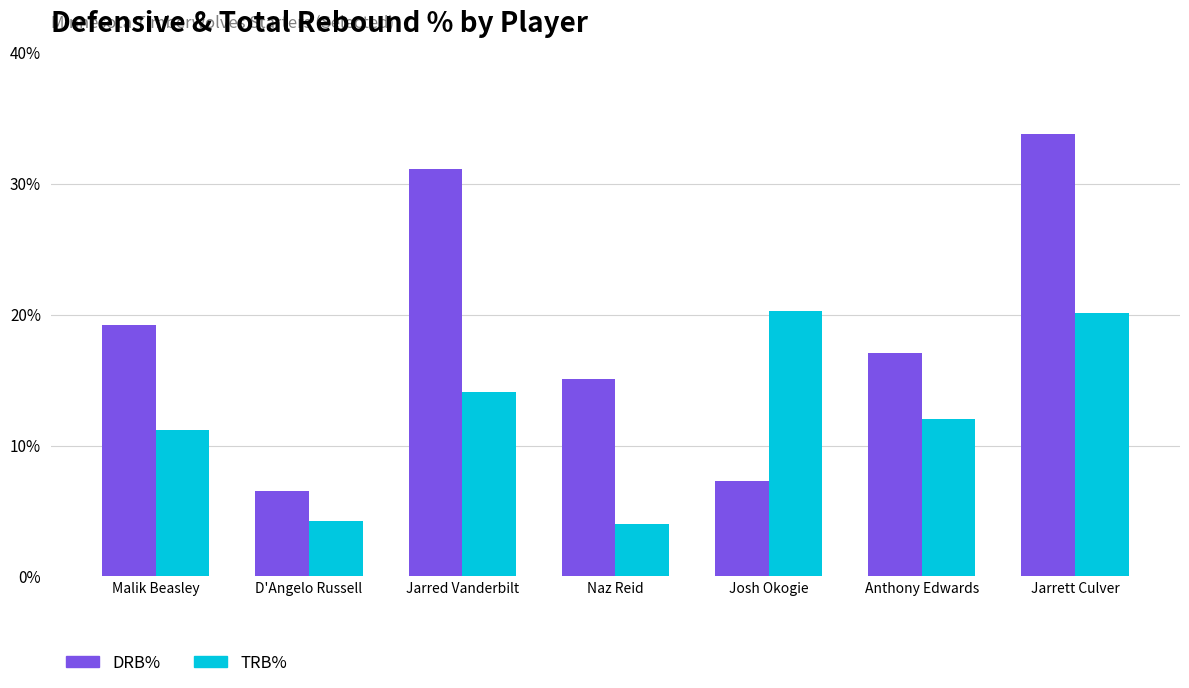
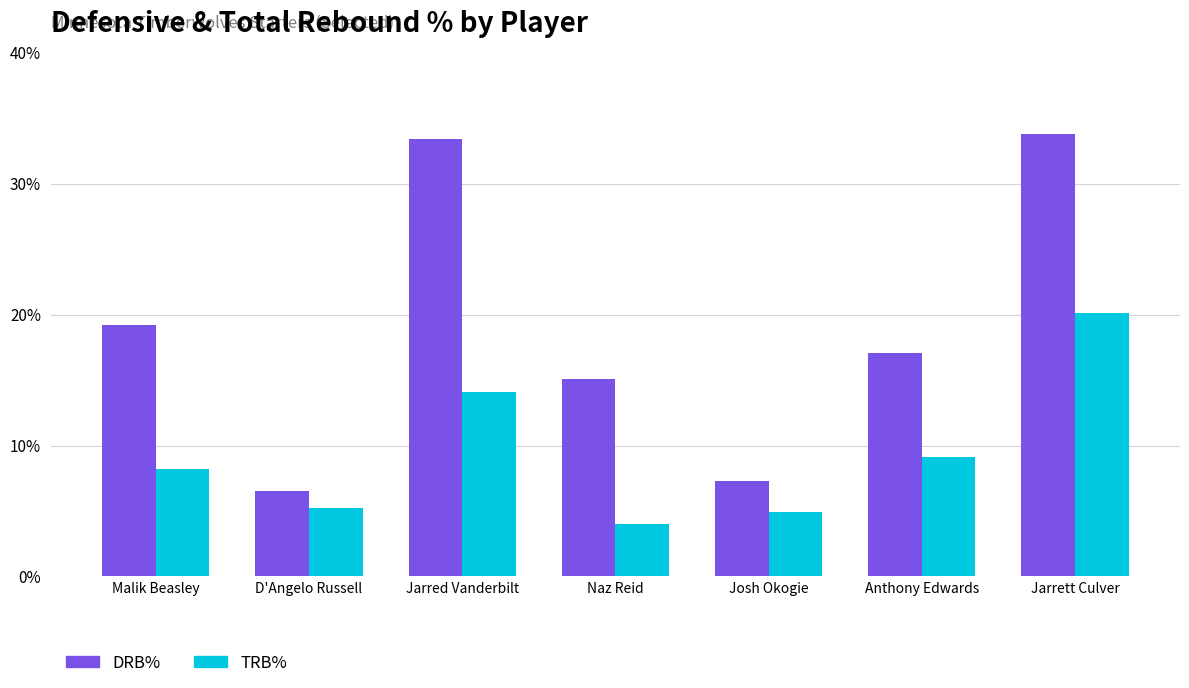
TRB%, Malik Beasley: 11.2% -> 8.2%
TRB%, D'Angelo Russell: 4.2% -> 5.2%
DRB%, Jarred Vanderbilt: 31.1% -> 33.4%
TRB%, Josh Okogie: 20.3% -> 4.9%
TRB%, Anthony Edwards: 12.0% -> 9.1%
